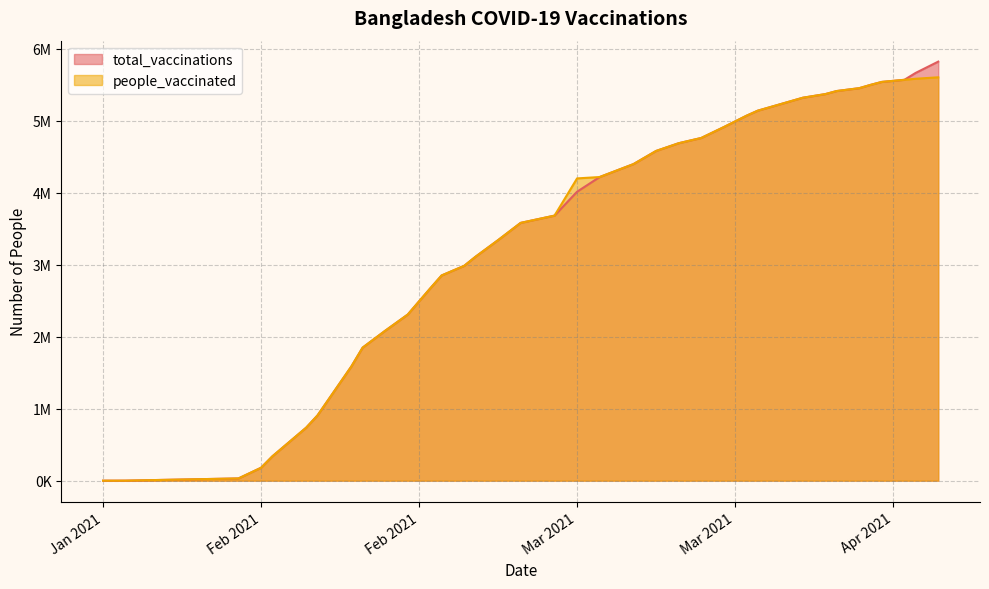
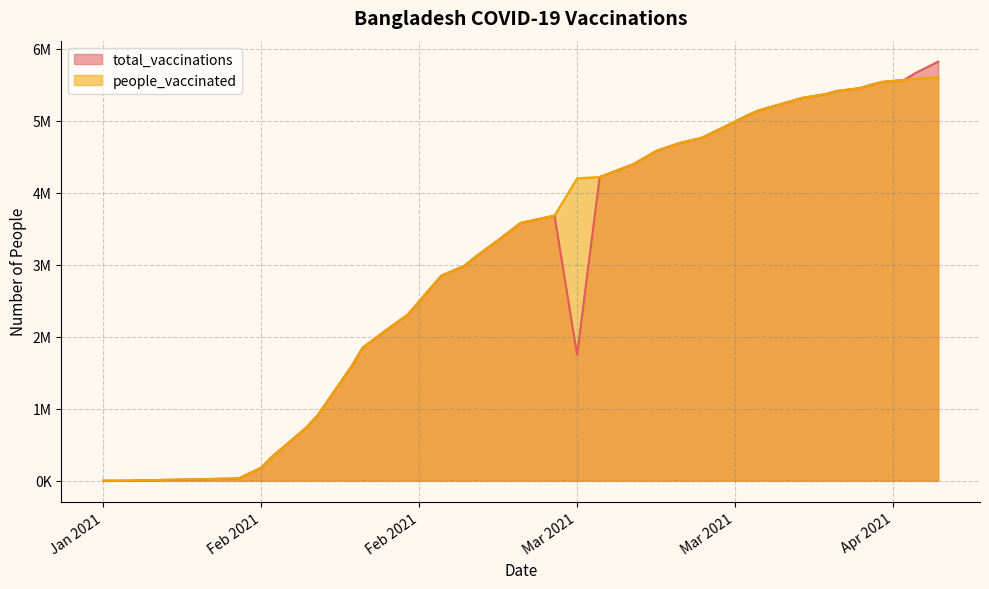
total_vaccinations, Mar 2021: 4000000 -> 1700000
